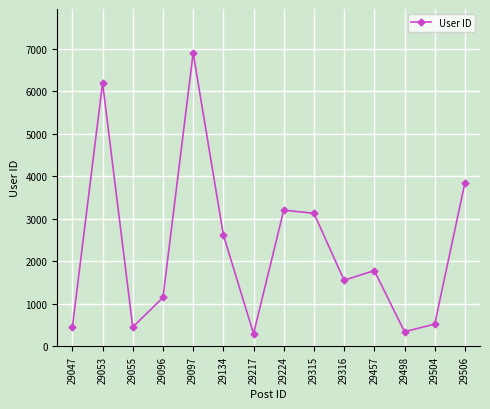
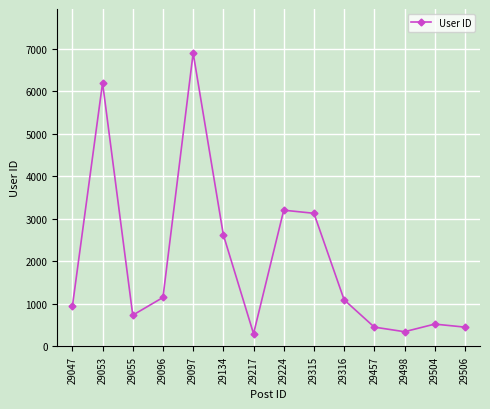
29047: 500 -> 900
29055: 500 -> 700
29316: 1600 -> 1100
29457: 1800 -> 500
29506: 3800 -> 500
